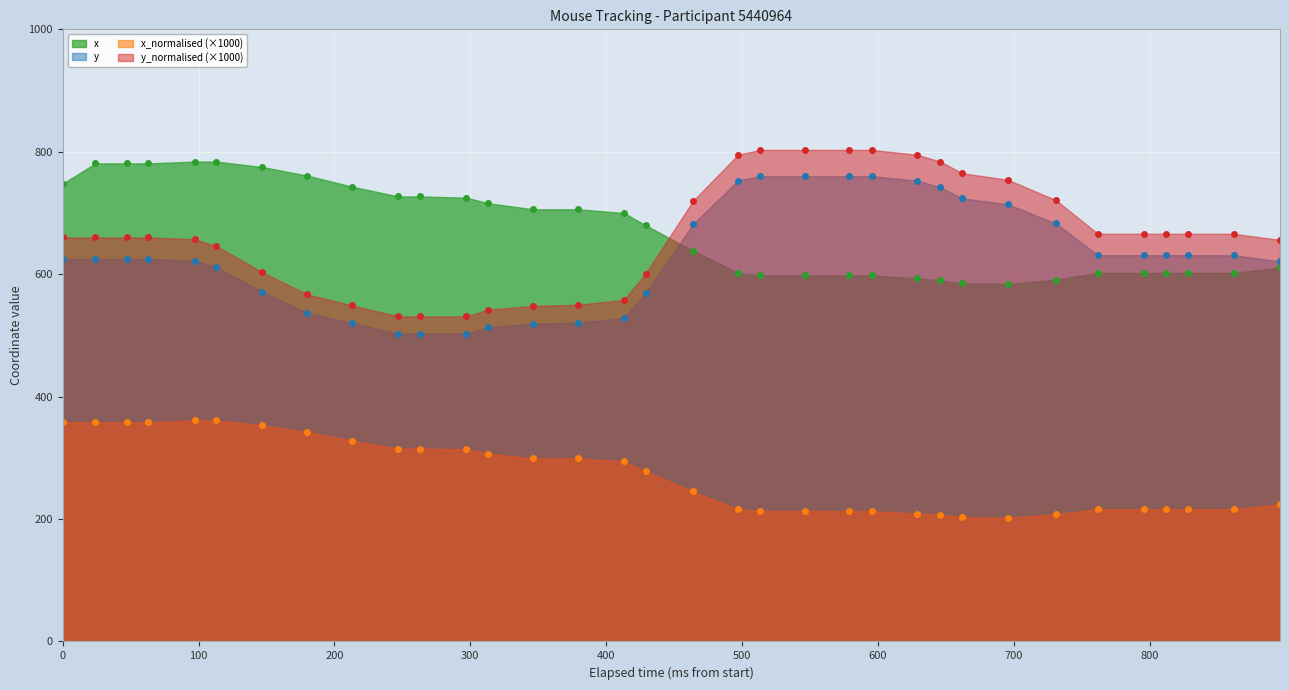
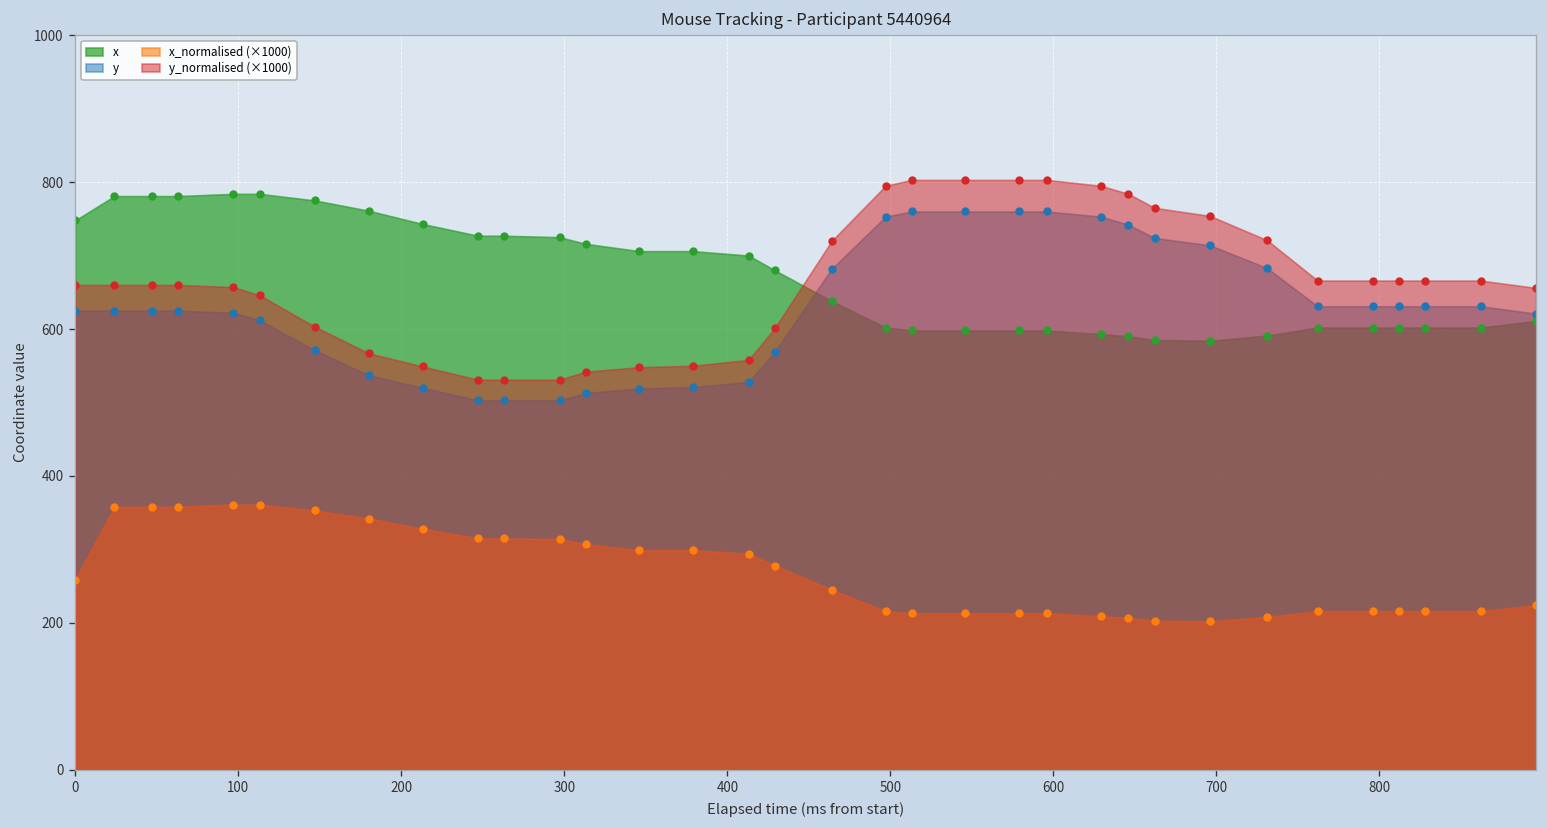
x_normalised (×1000), 0: 360 -> 260
